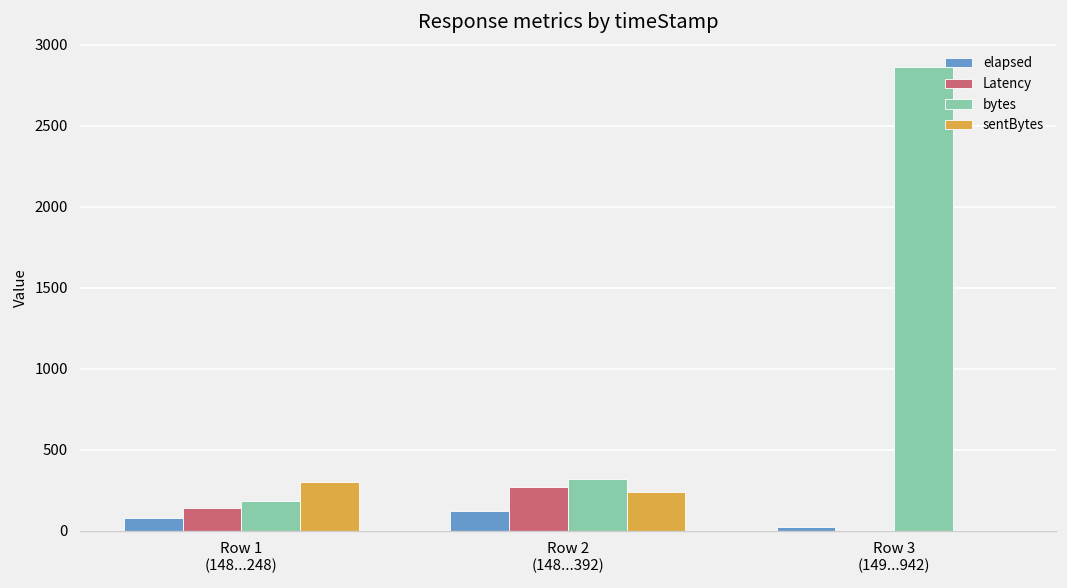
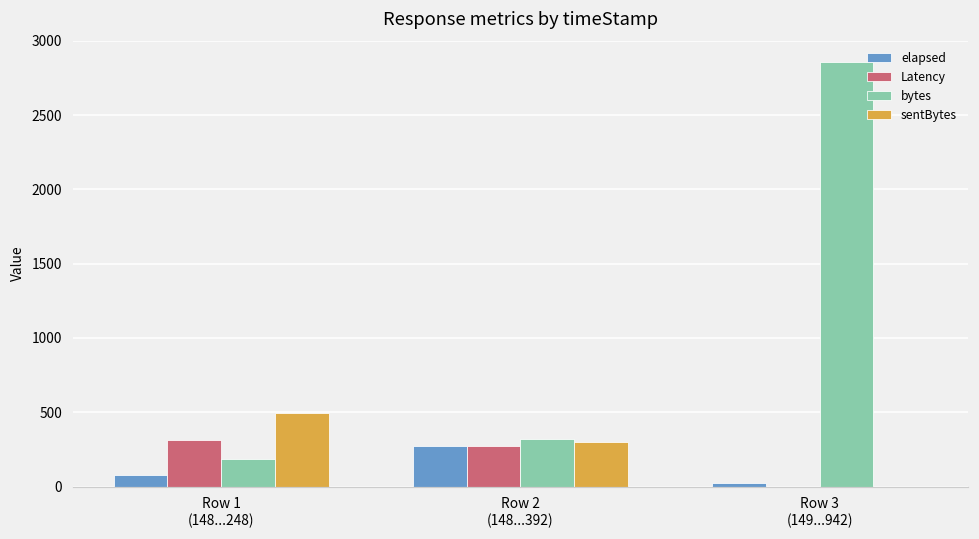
Latency, Row 1 (148...248): 140 -> 320
sentBytes, Row 1 (148...248): 300 -> 500
elapsed, Row 2 (148...392): 120 -> 280
sentBytes, Row 2 (148...392): 240 -> 300
